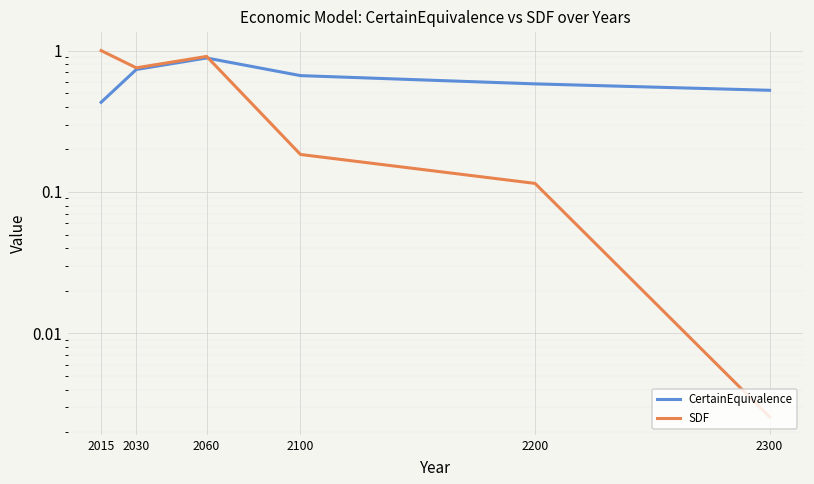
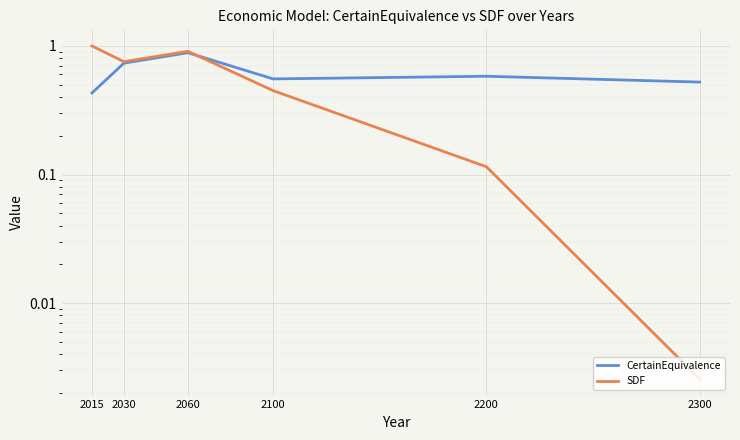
CertainEquivalence, 2100: 0.7 -> 0.55
SDF, 2100: 0.18 -> 0.45
